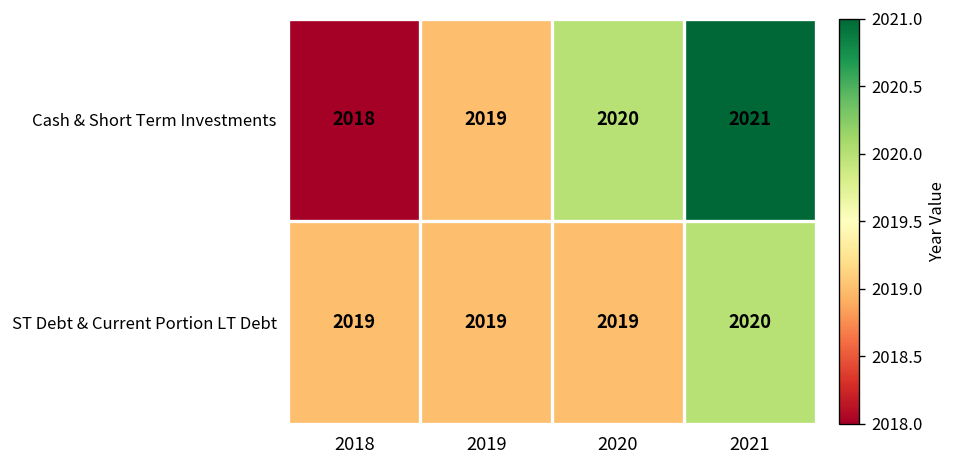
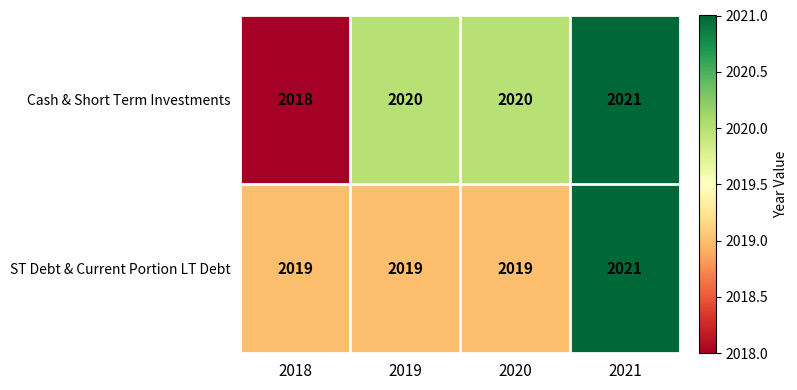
Cash & Short Term Investments, 2019: 2019 -> 2020
ST Debt & Current Portion LT Debt, 2021: 2020 -> 2021
